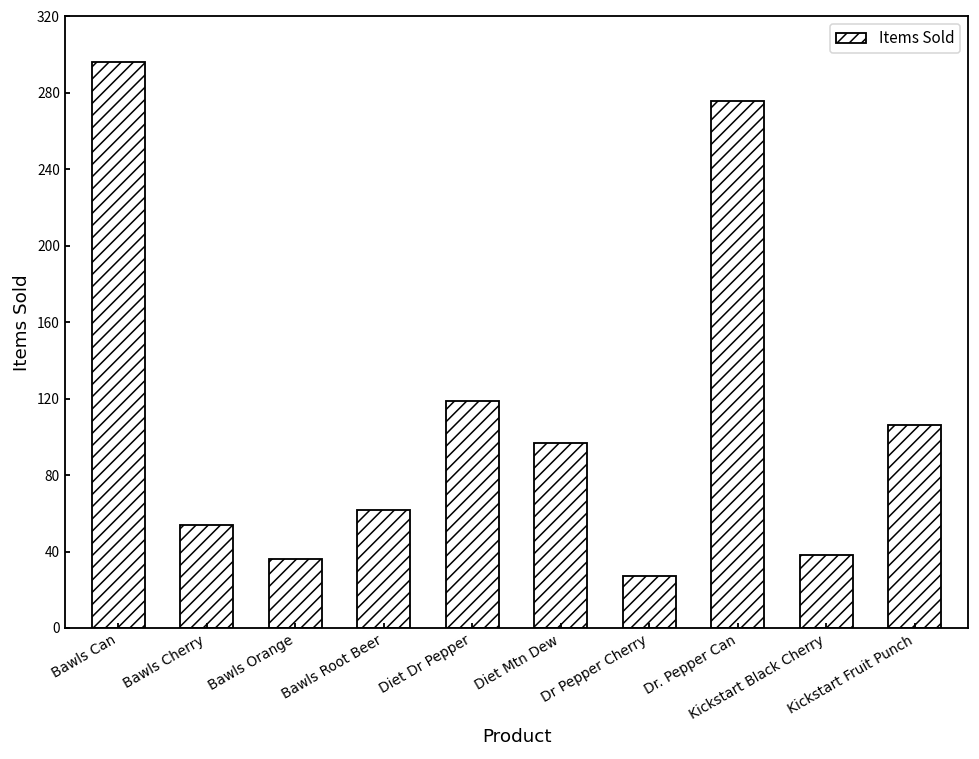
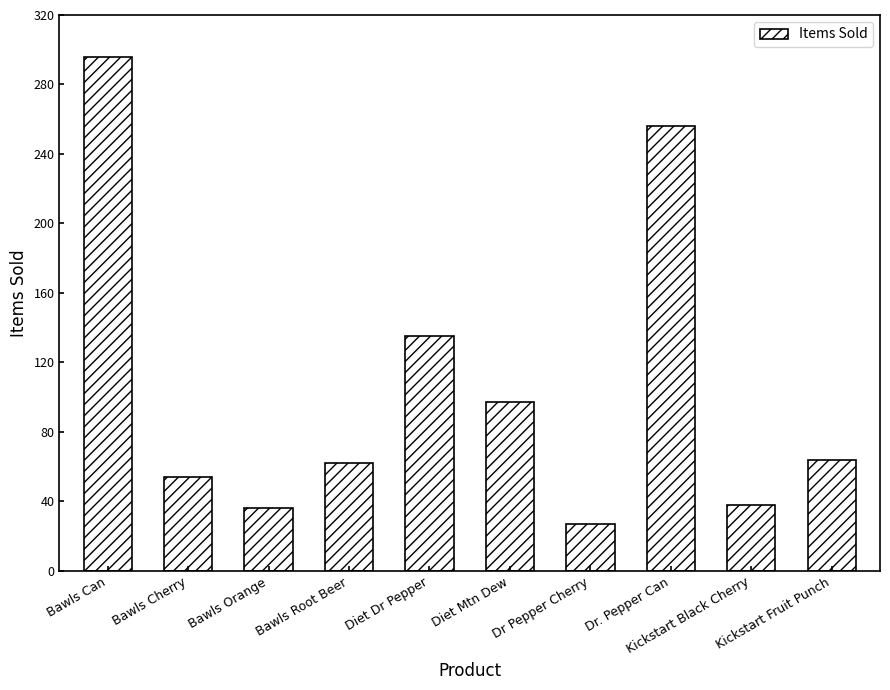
Diet Dr Pepper: 119 -> 135
Dr. Pepper Can: 276 -> 256
Kickstart Fruit Punch: 106 -> 64
